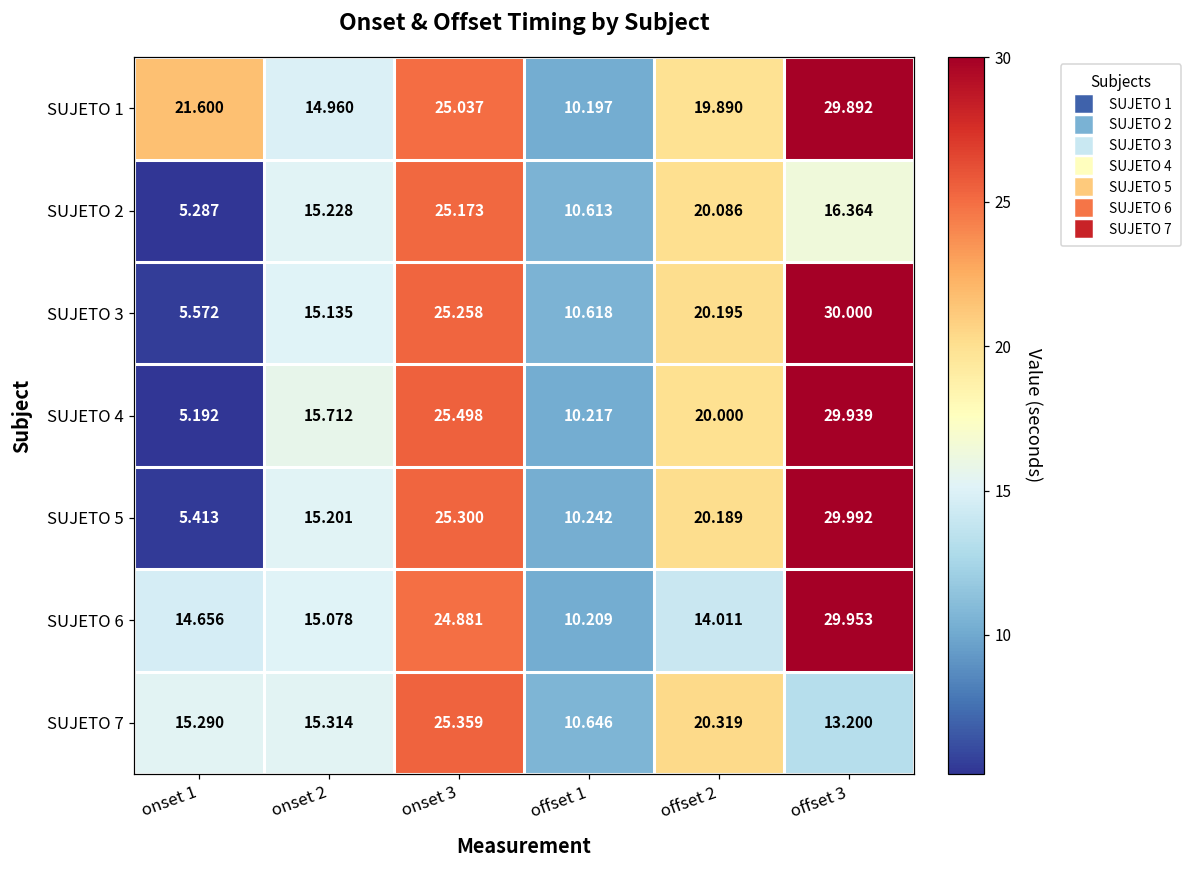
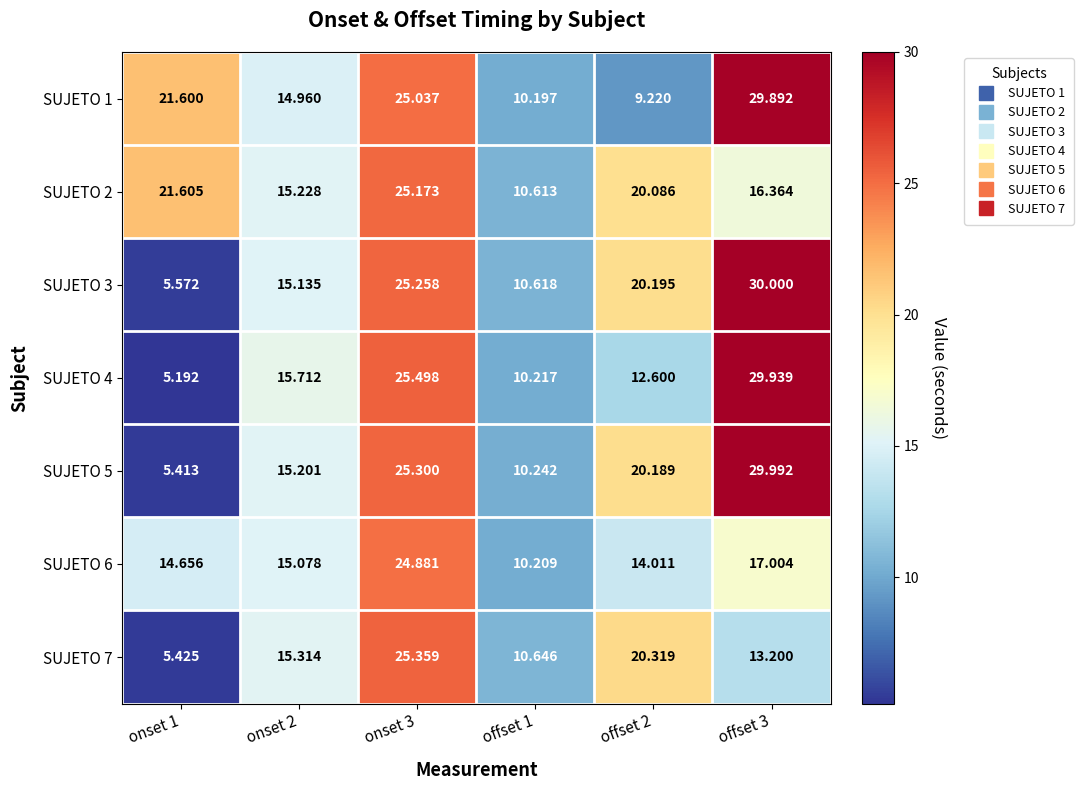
SUJETO 1, offset 2: 19.890 -> 9.220
SUJETO 2, onset 1: 5.287 -> 21.605
SUJETO 4, offset 2: 20.000 -> 12.600
SUJETO 6, offset 3: 29.953 -> 17.004
SUJETO 7, onset 1: 15.290 -> 5.425
